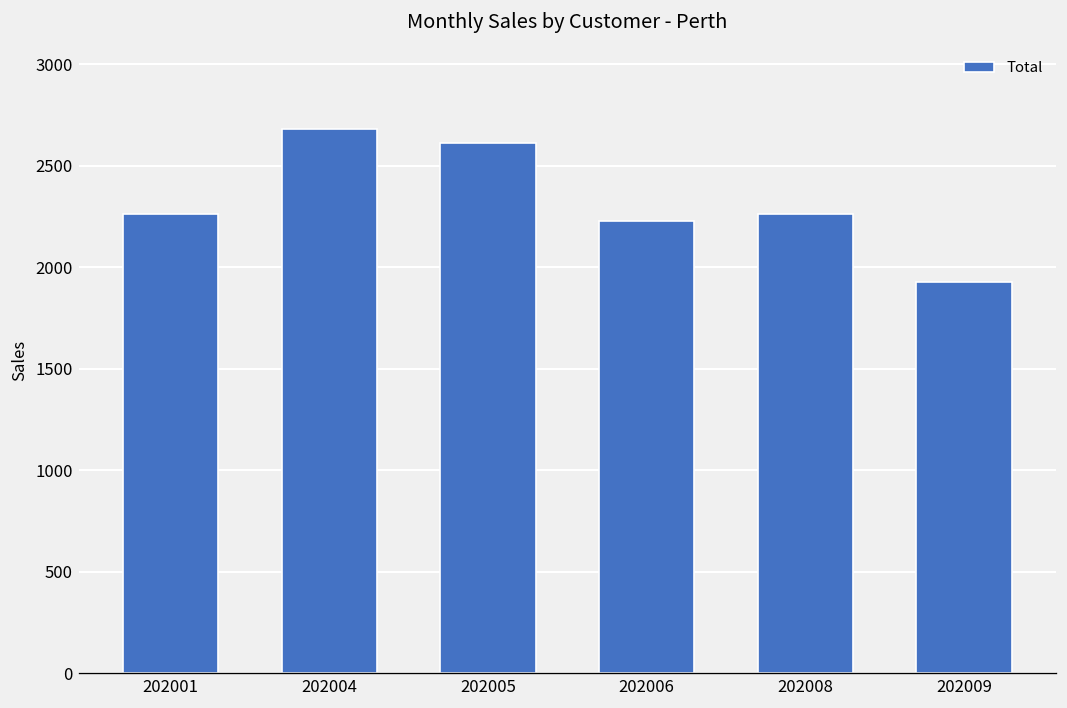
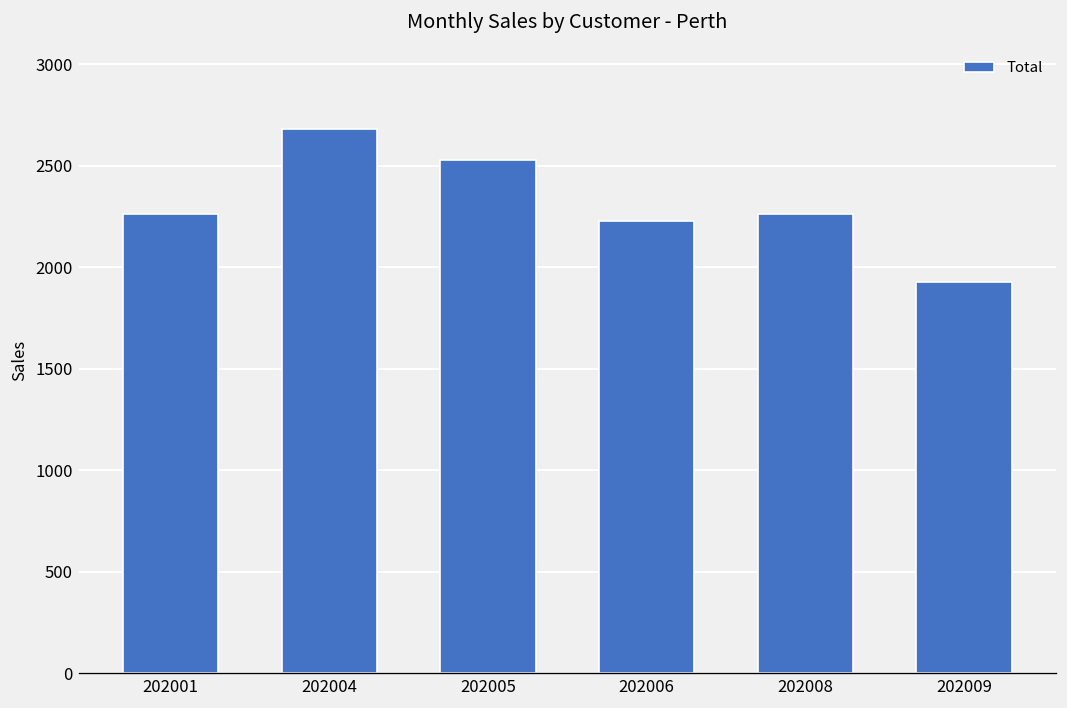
202005: 2610 -> 2530
